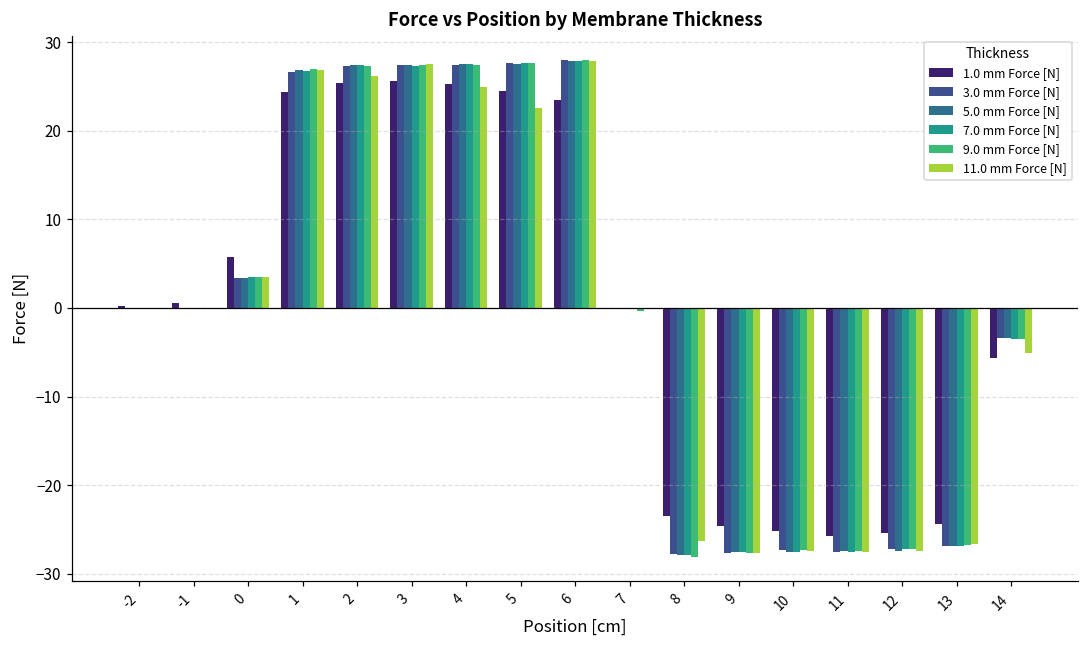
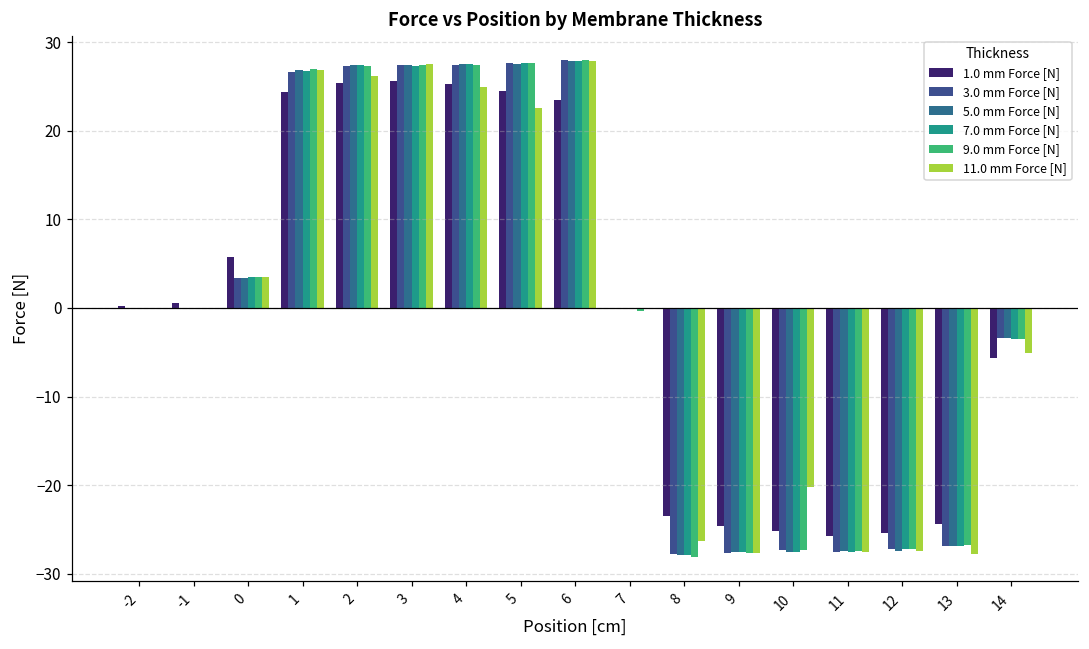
11.0 mm Force [N], 10: -27 -> -20
11.0 mm Force [N], 13: -27 -> -28
